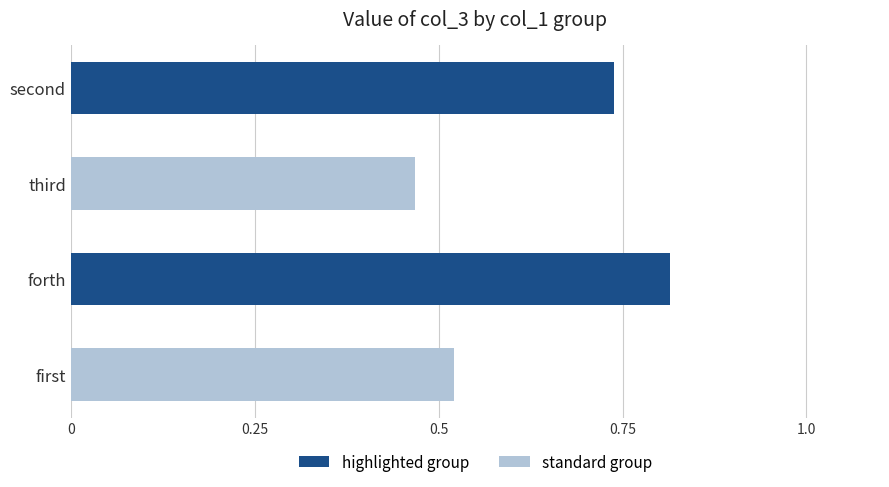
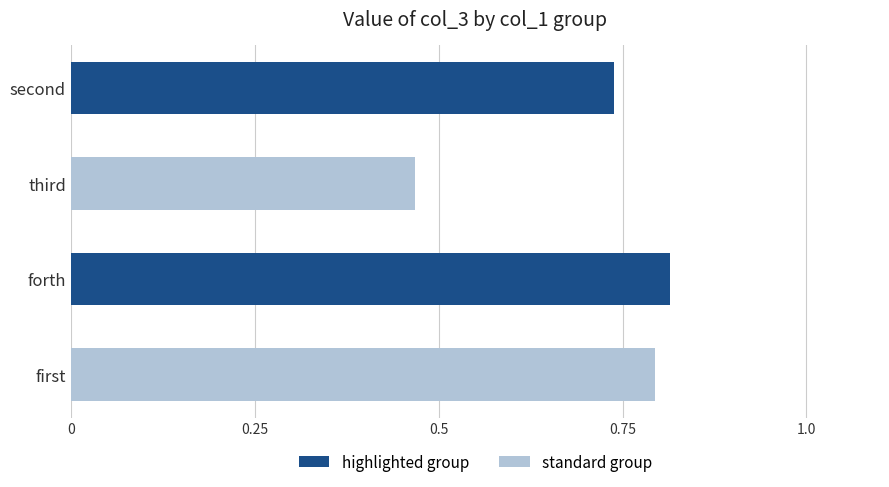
first: 0.52 -> 0.79
